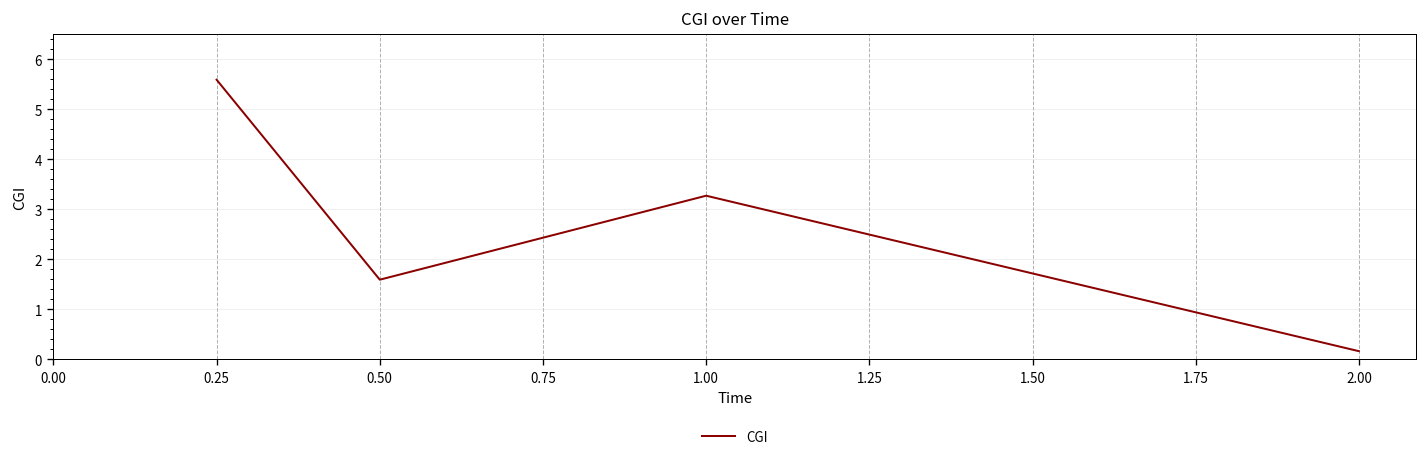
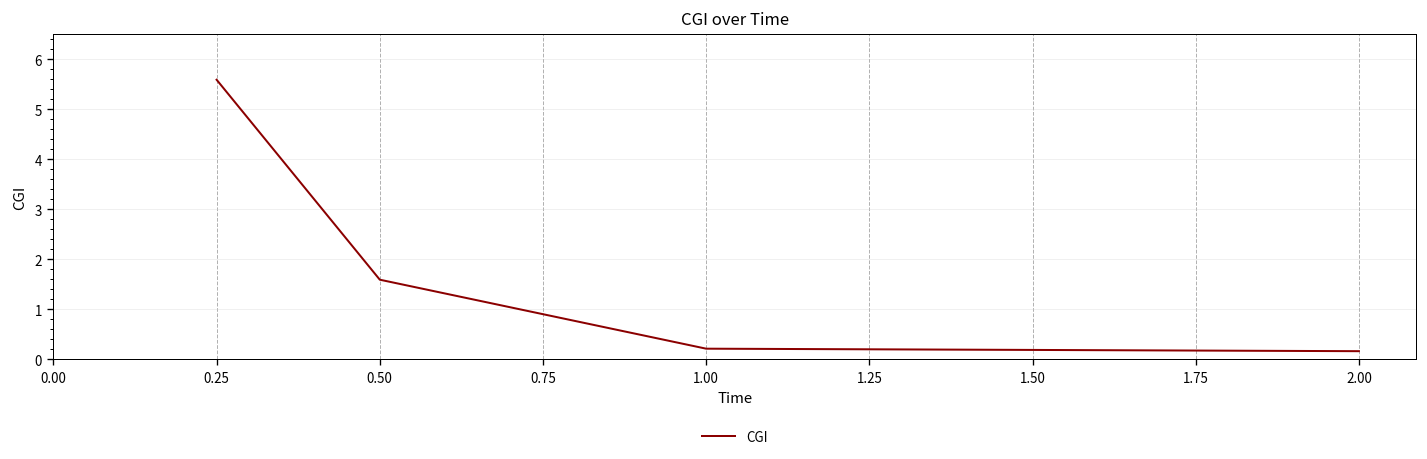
1.00: 3.3 -> 0.2
